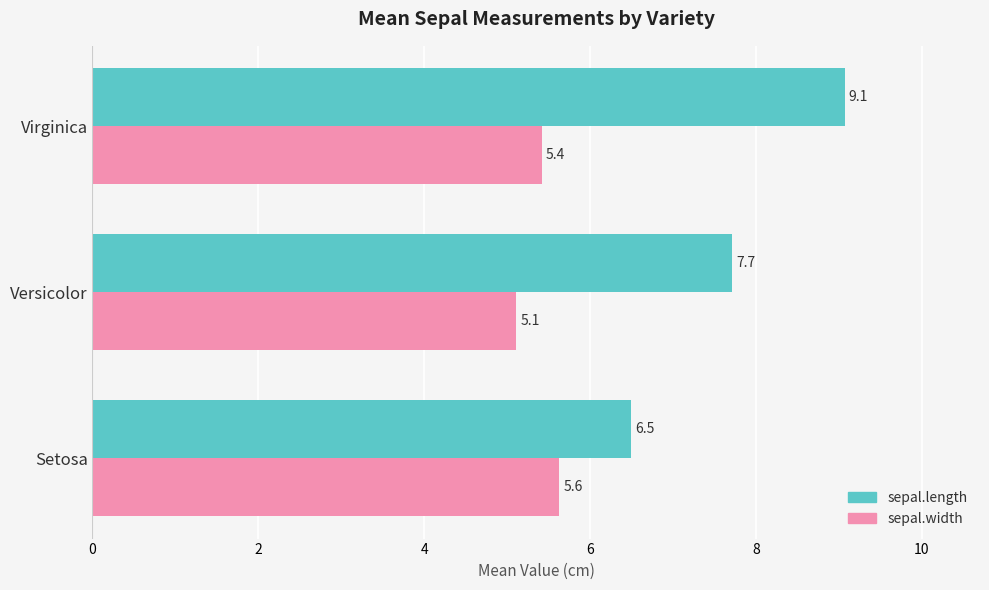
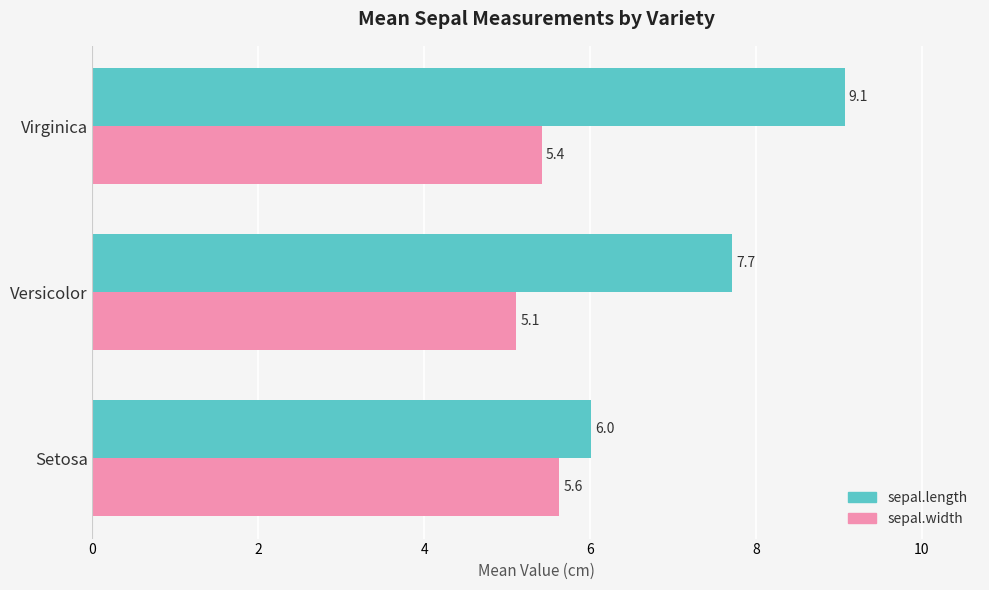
sepal.length, Setosa: 6.5 -> 6.0
